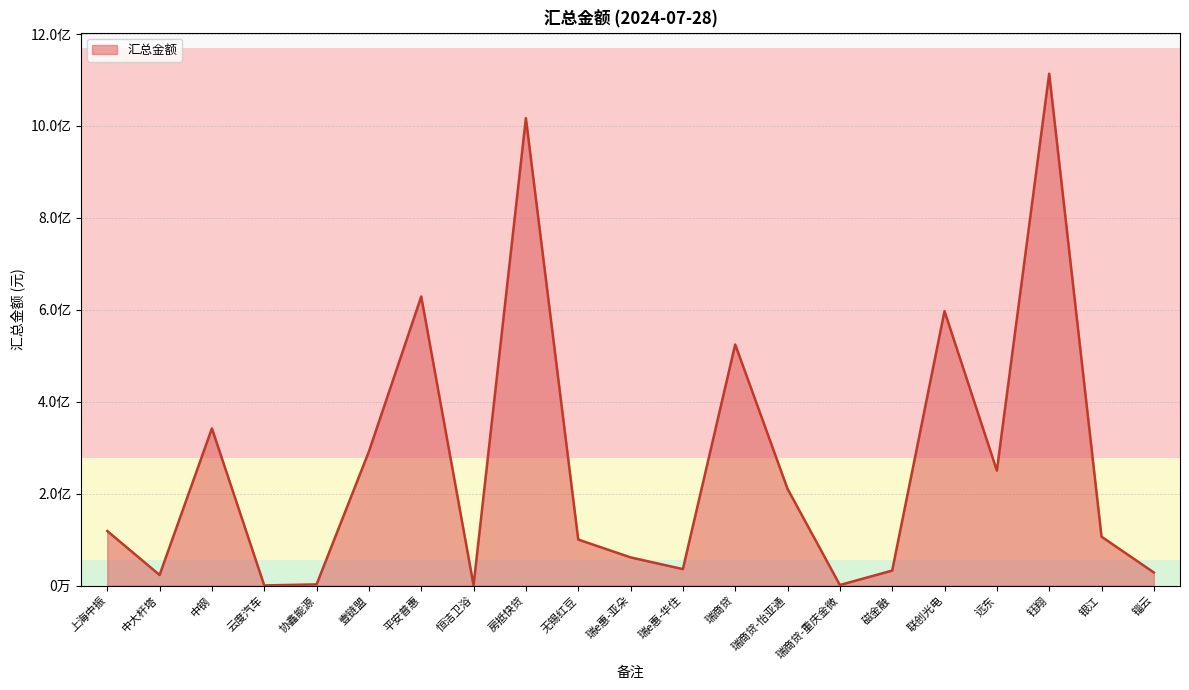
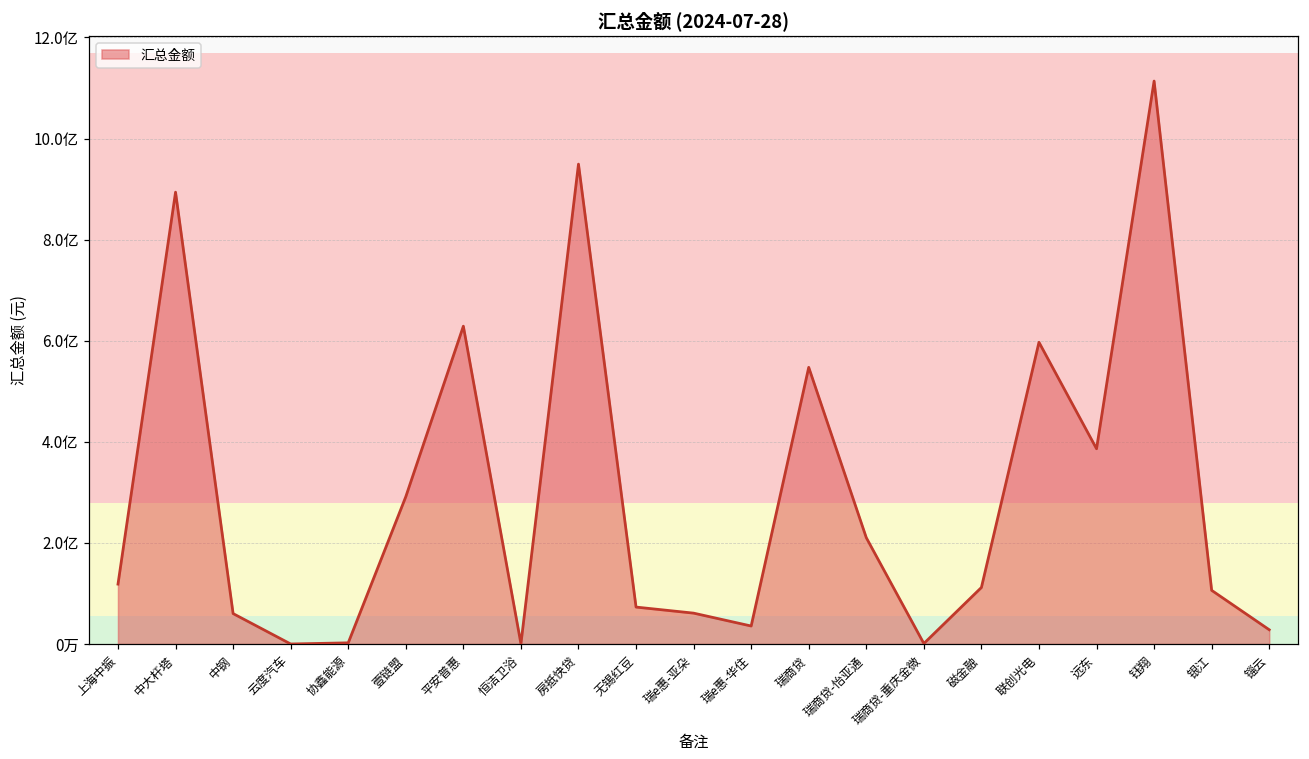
中大杆塔: 0.2亿 -> 8.9亿
中钢: 3.4亿 -> 0.6亿
房抵快贷: 10.2亿 -> 9.5亿
无锡红豆: 1.0亿 -> 0.7亿
瑞商贷: 5.2亿 -> 5.5亿
磁金融: 0.3亿 -> 1.1亿
远东: 2.5亿 -> 3.9亿
